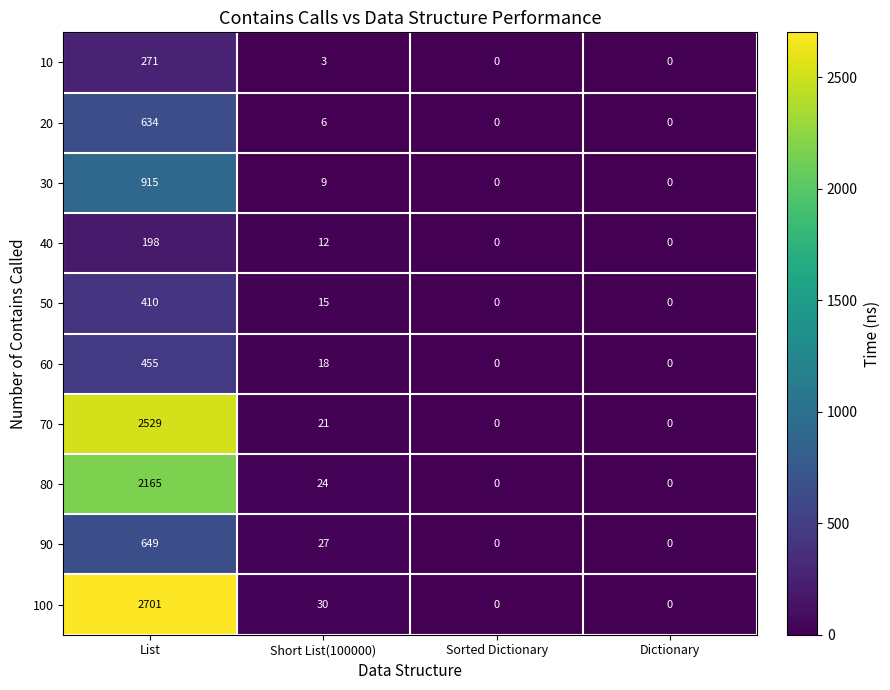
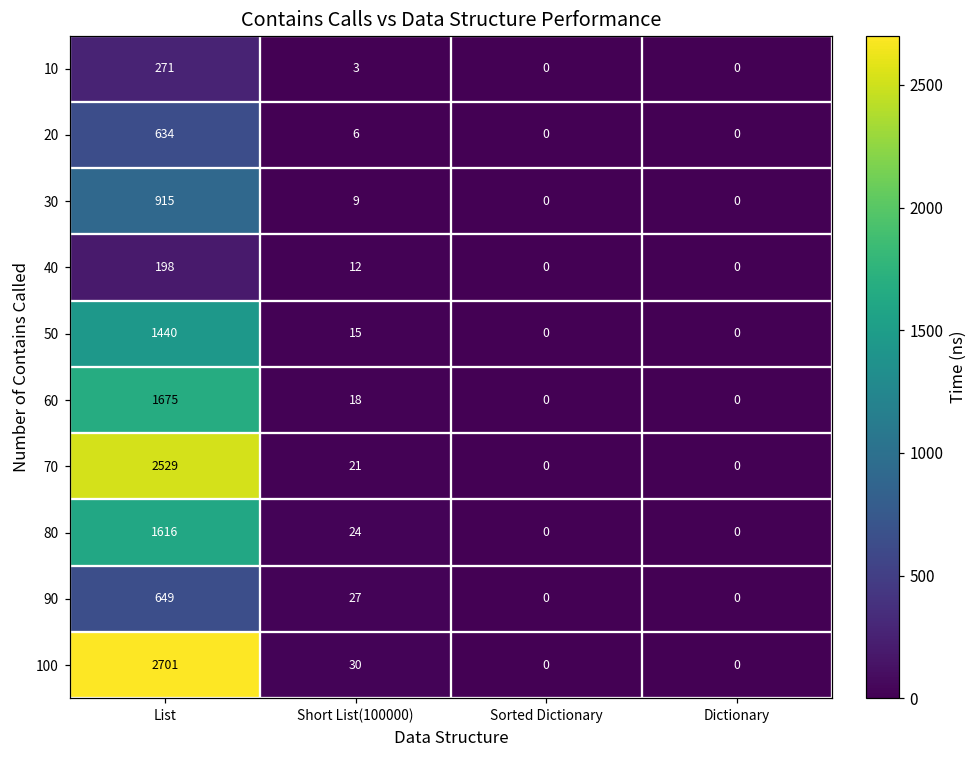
50, List: 410 -> 1440
60, List: 455 -> 1675
80, List: 2165 -> 1616
